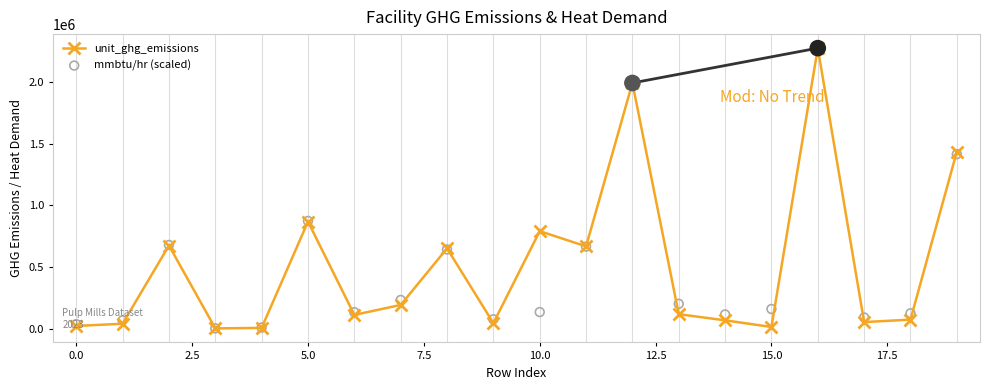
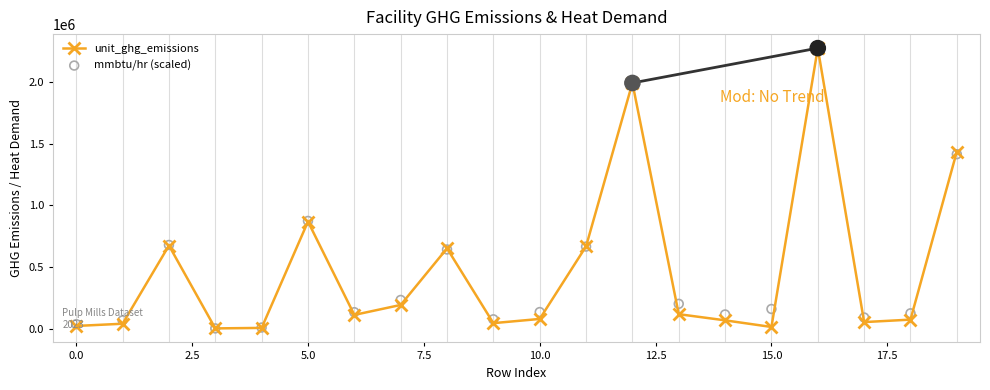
unit_ghg_emissions, 10.0: 790000 -> 80000
